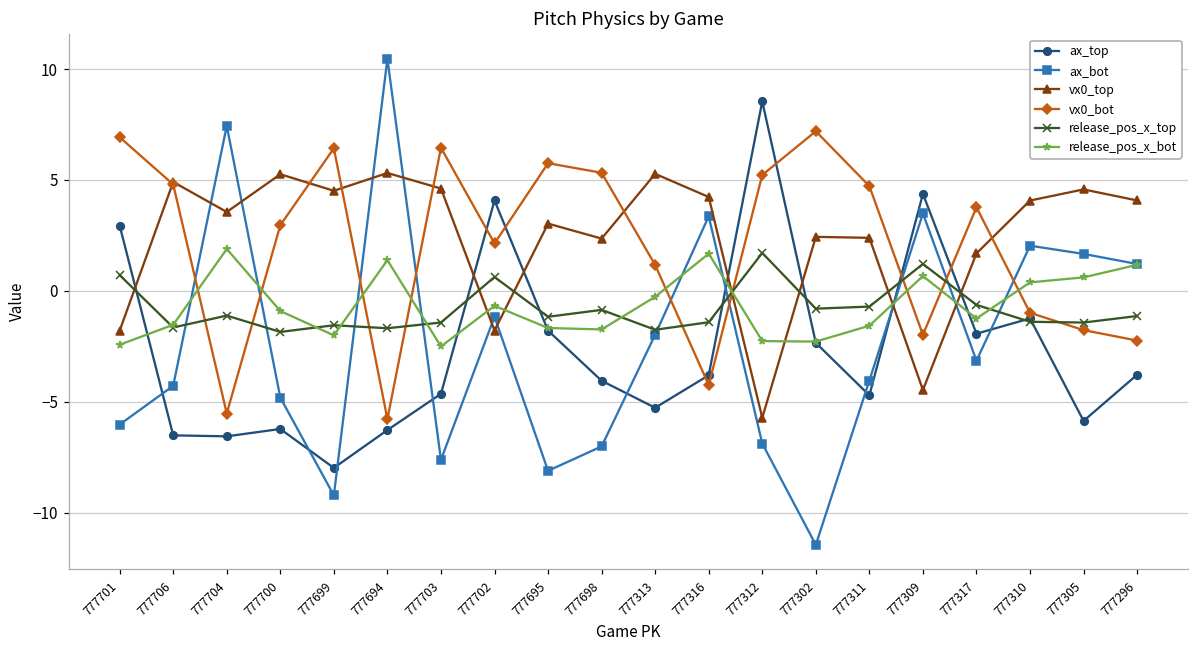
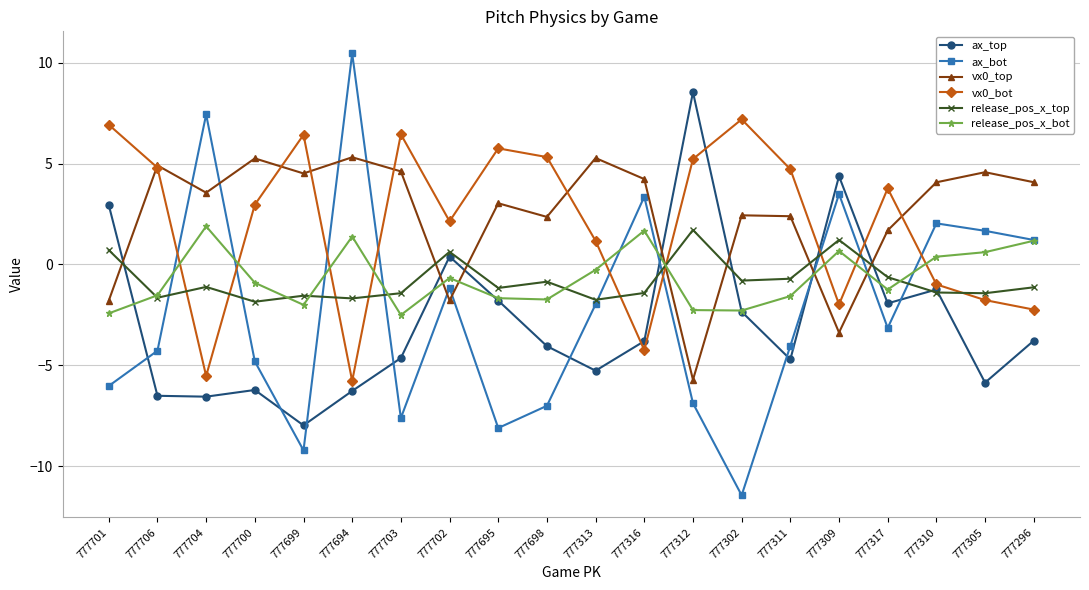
ax_top, 777702: 4.1 -> 0.4
vx0_top, 777309: -4.5 -> -3.4
